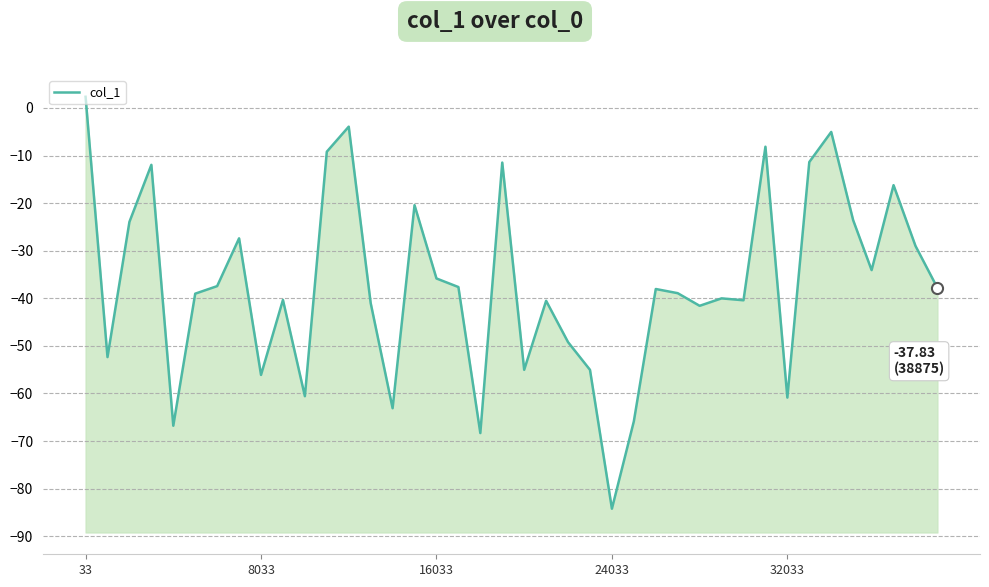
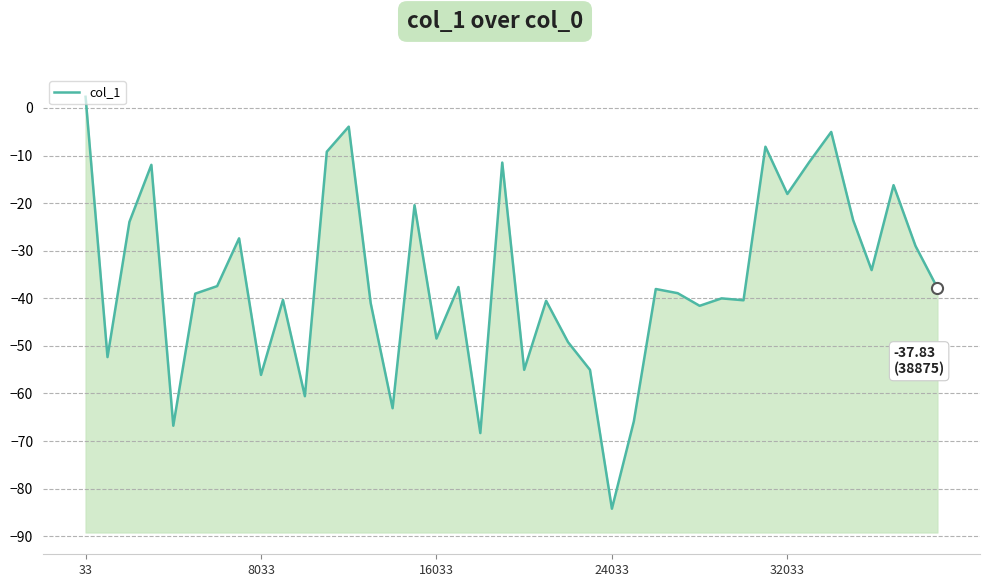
col_1, 16033: -36 -> -48
col_1, 32033: -61 -> -18
